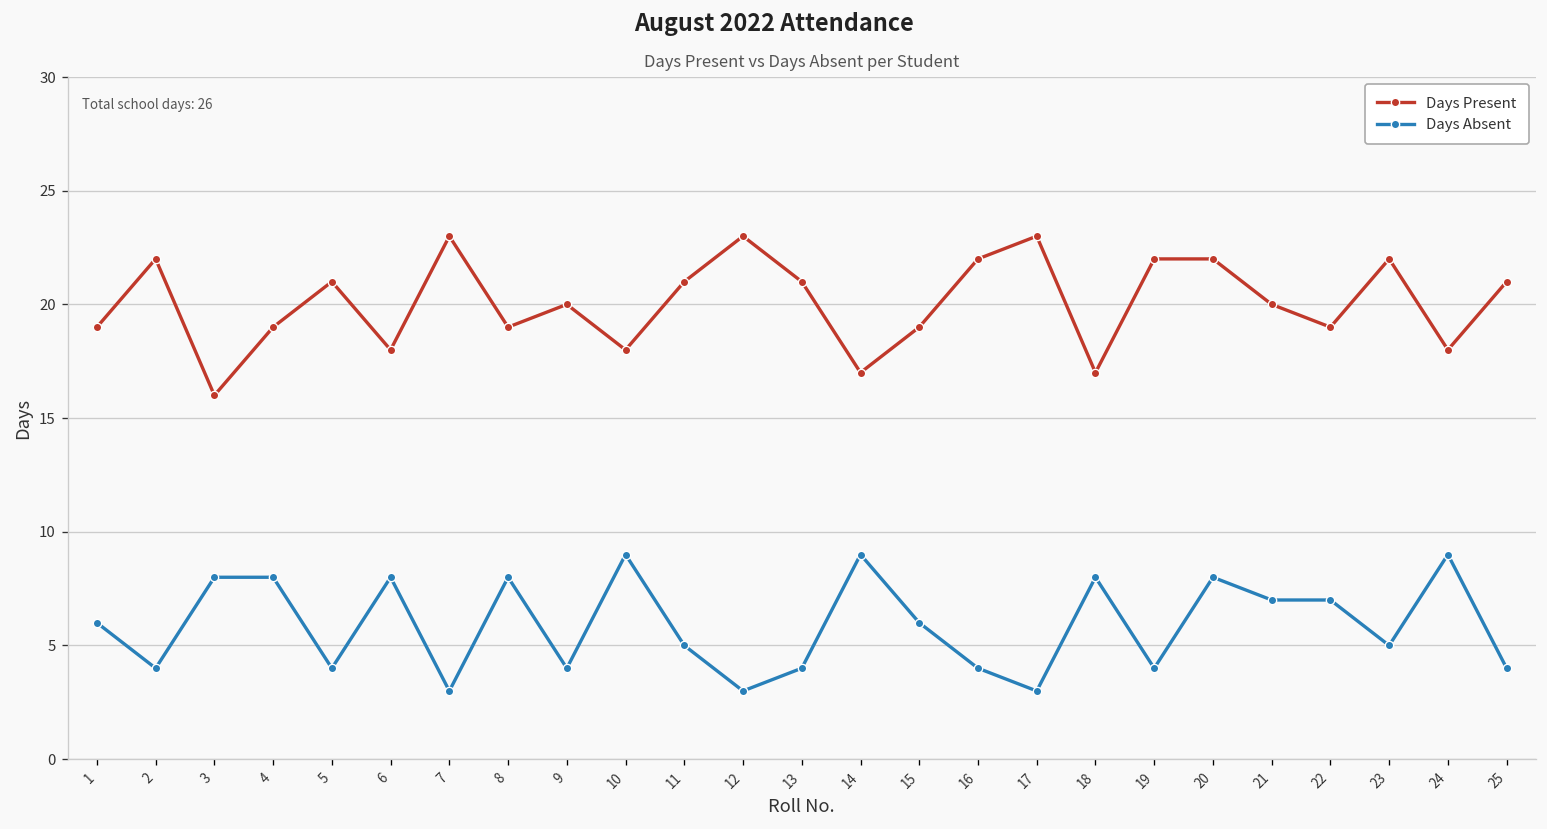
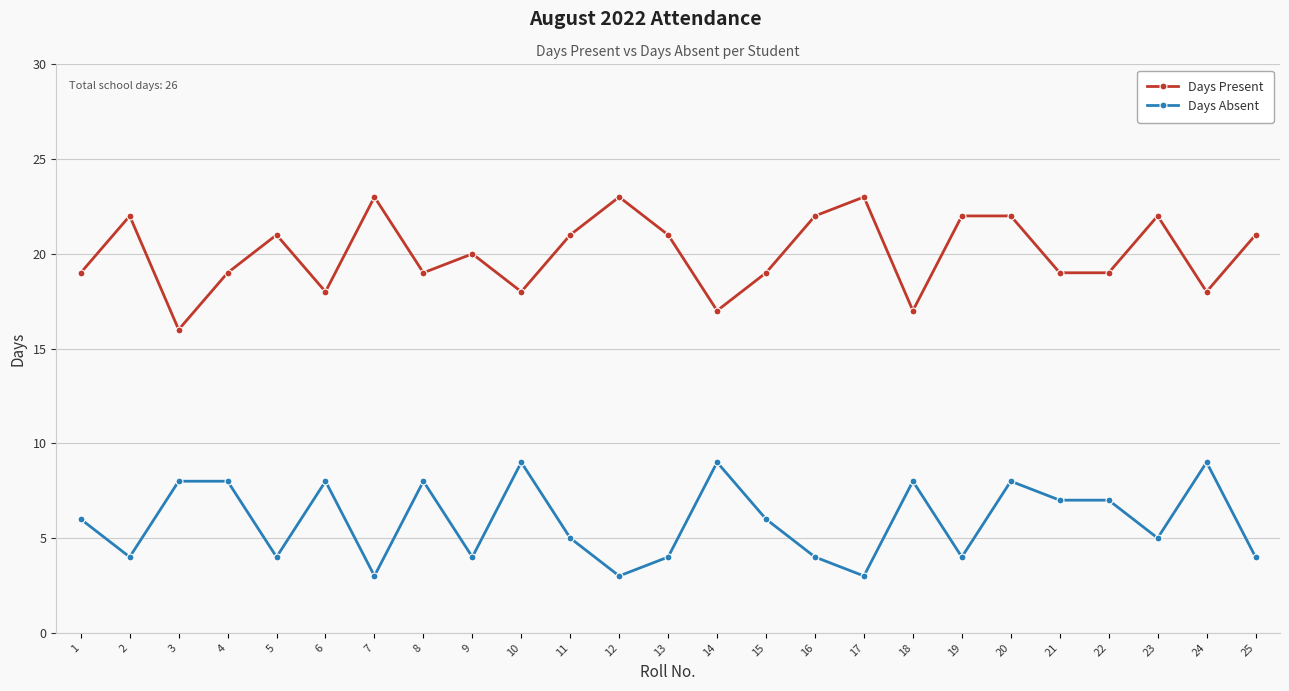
Days Present, 21: 20 -> 19
